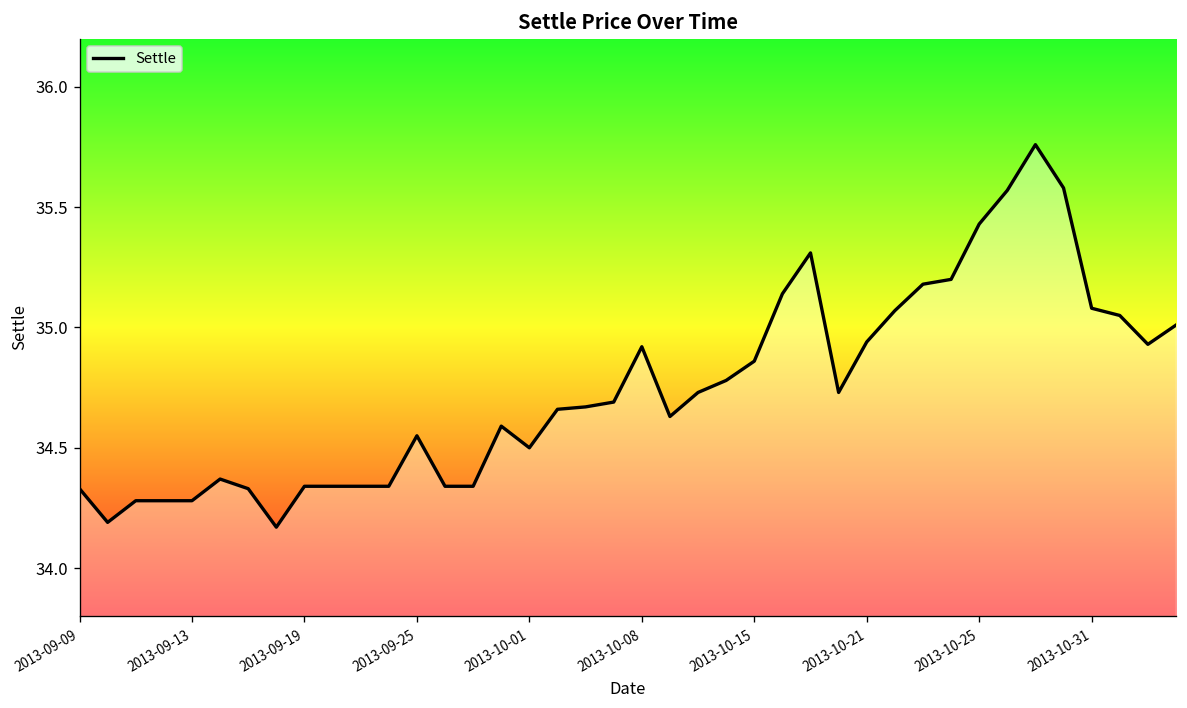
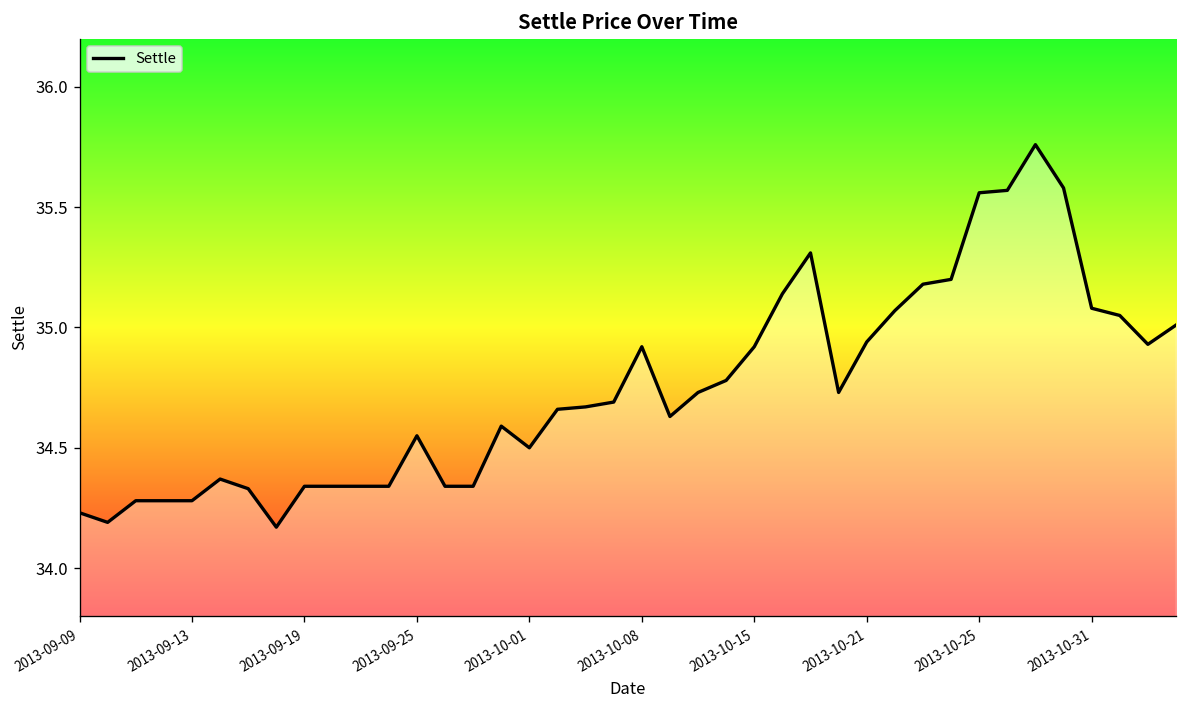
2013-09-09: 34.33 -> 34.23
2013-10-15: 34.86 -> 34.92
2013-10-25: 35.43 -> 35.56
